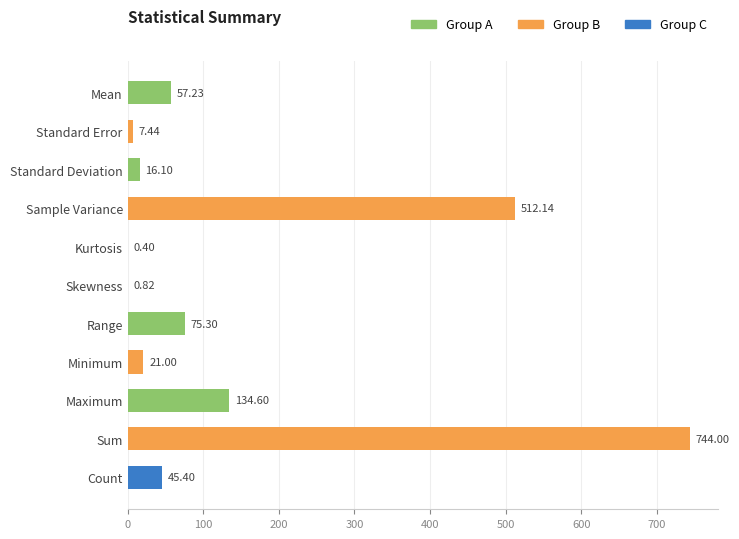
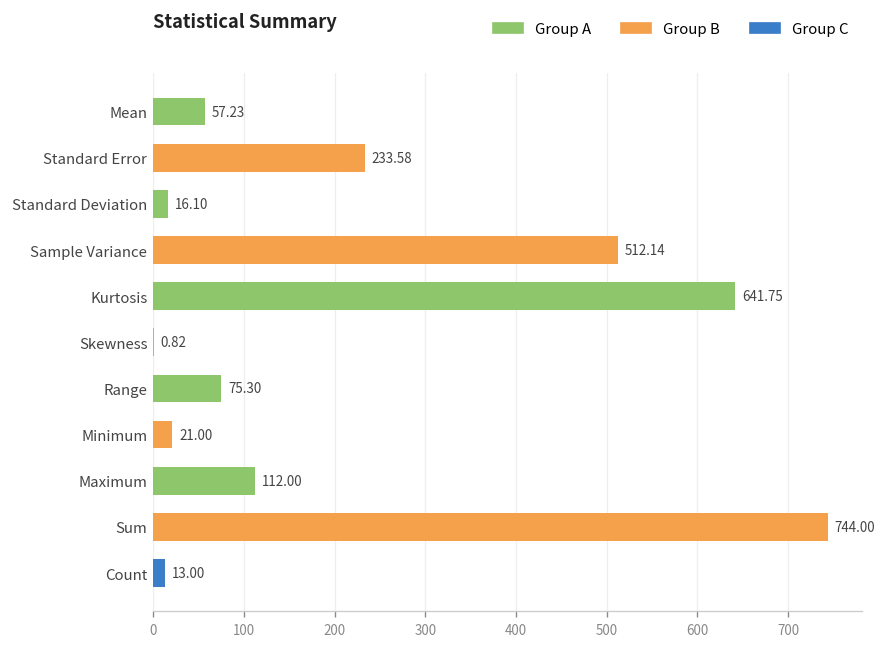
Standard Error: 7.44 -> 233.58
Kurtosis: 0.40 -> 641.75
Maximum: 134.60 -> 112.00
Count: 45.40 -> 13.00
